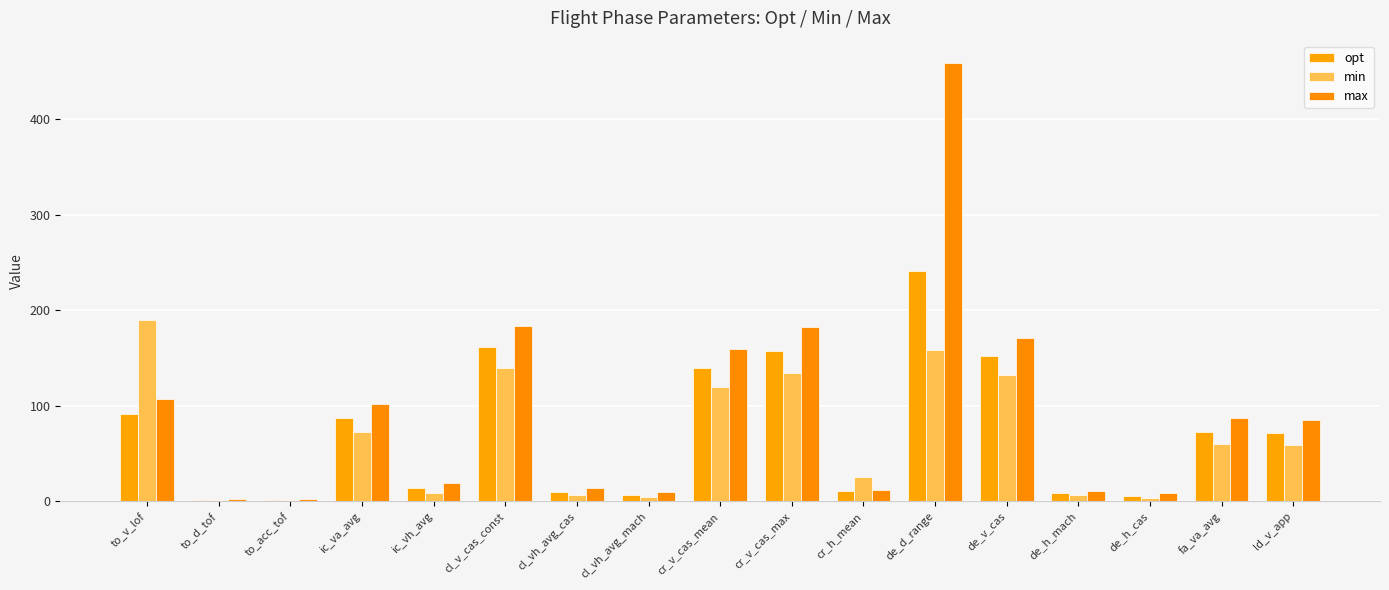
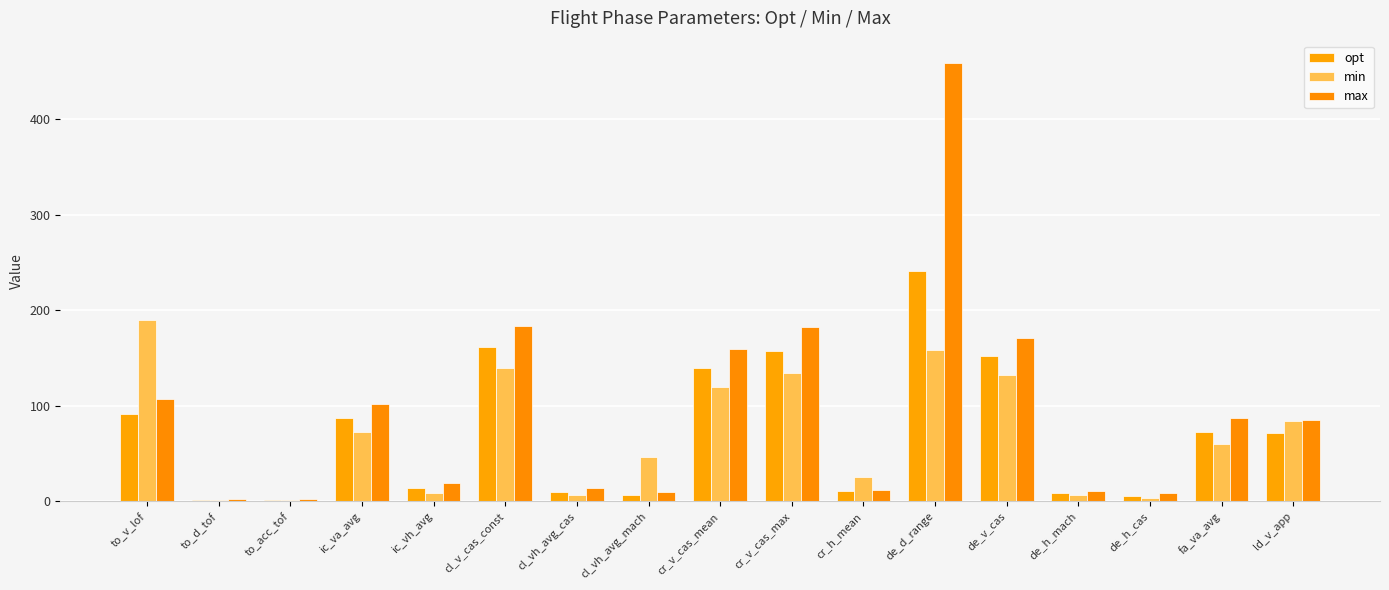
min, cl_vh_avg_mach: 0 -> 50
min, ld_v_app: 60 -> 80
